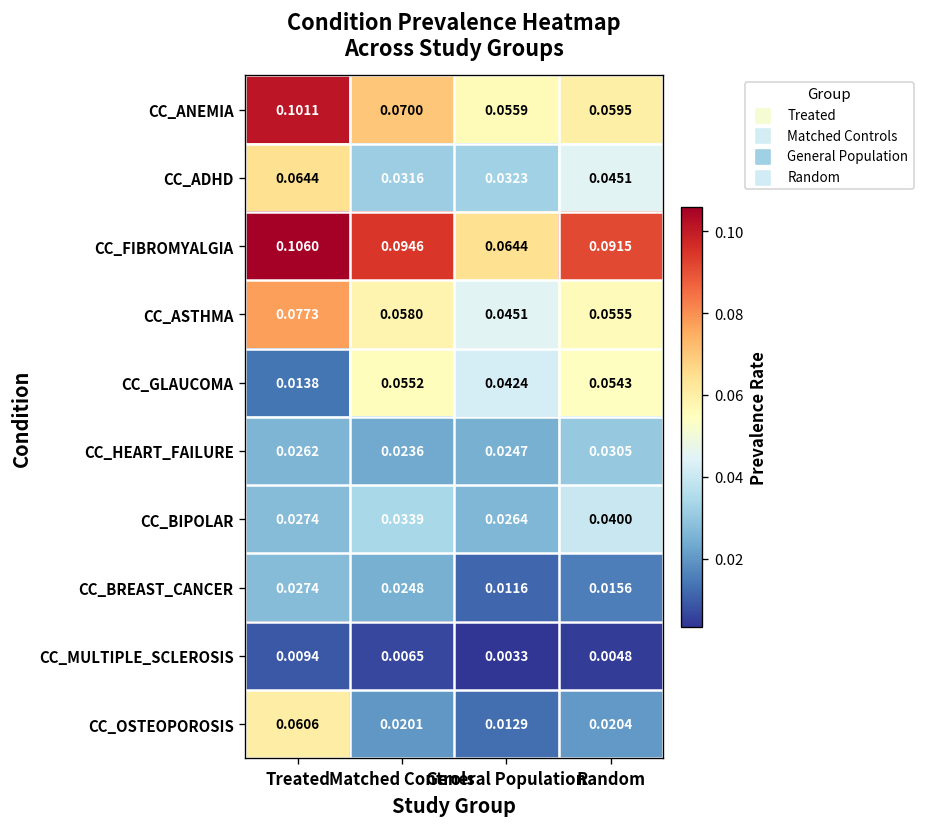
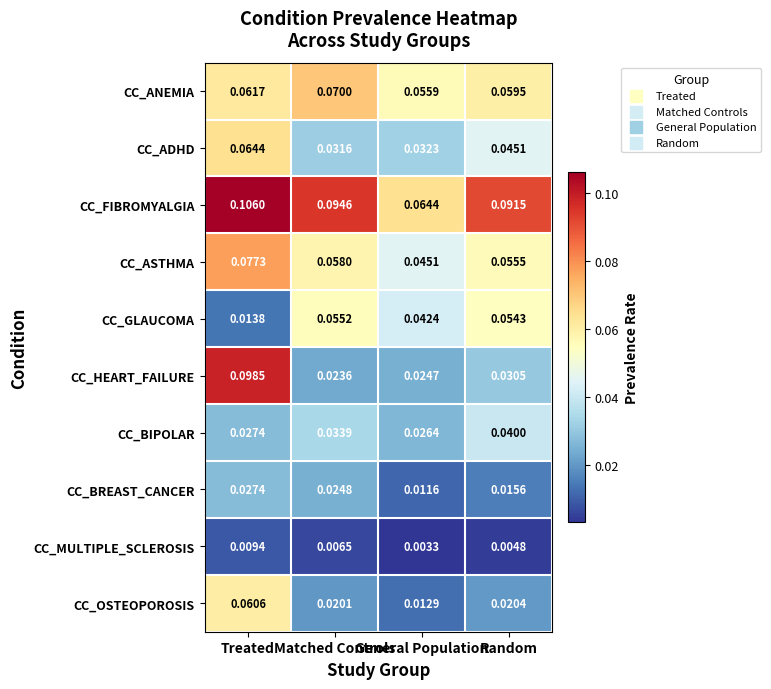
CC_ANEMIA, Treated: 0.1011 -> 0.0617
CC_HEART_FAILURE, Treated: 0.0262 -> 0.0985
